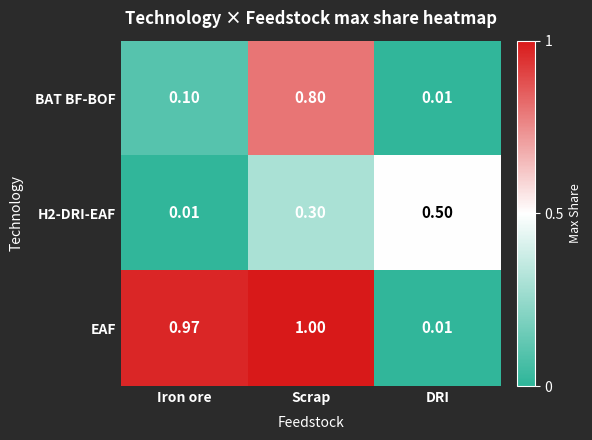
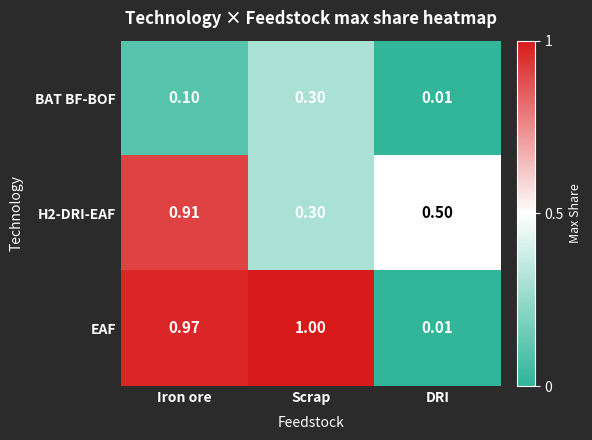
BAT BF-BOF, Scrap: 0.80 -> 0.30
H2-DRI-EAF, Iron ore: 0.01 -> 0.91
